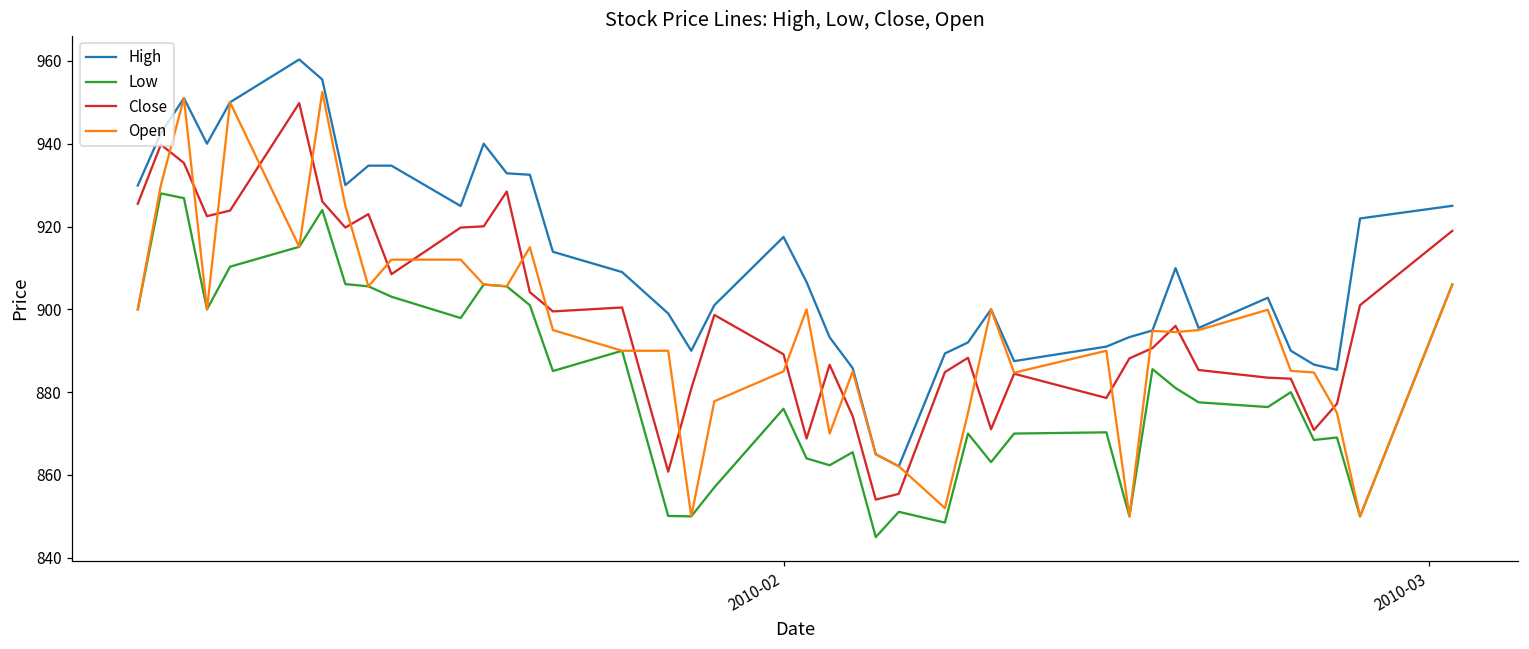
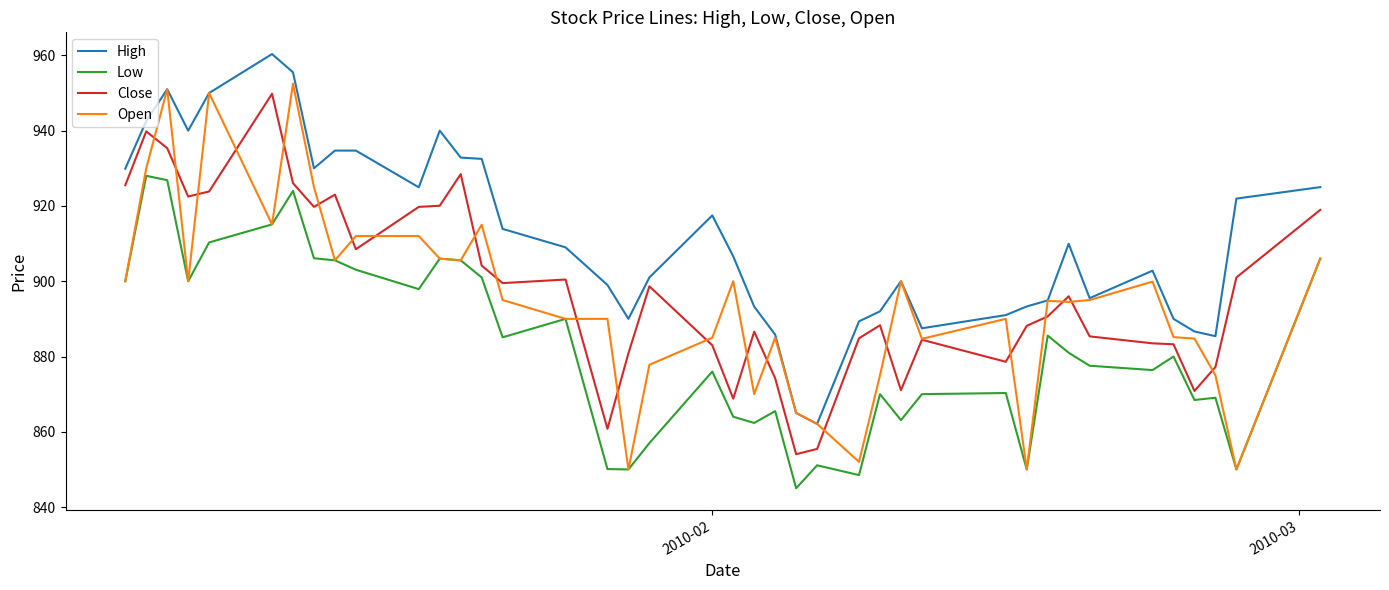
Close, 2010-02: 889 -> 883
